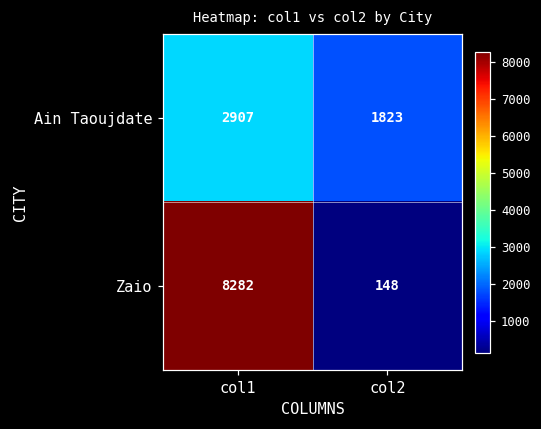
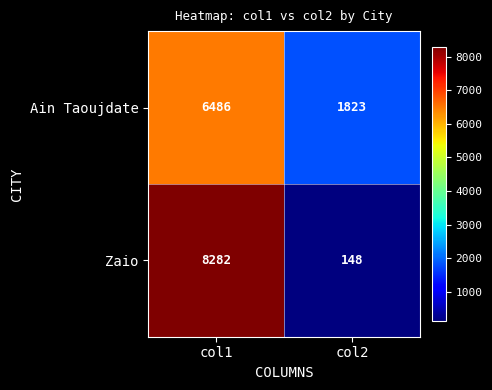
Ain Taoujdate, col1: 2907 -> 6486
